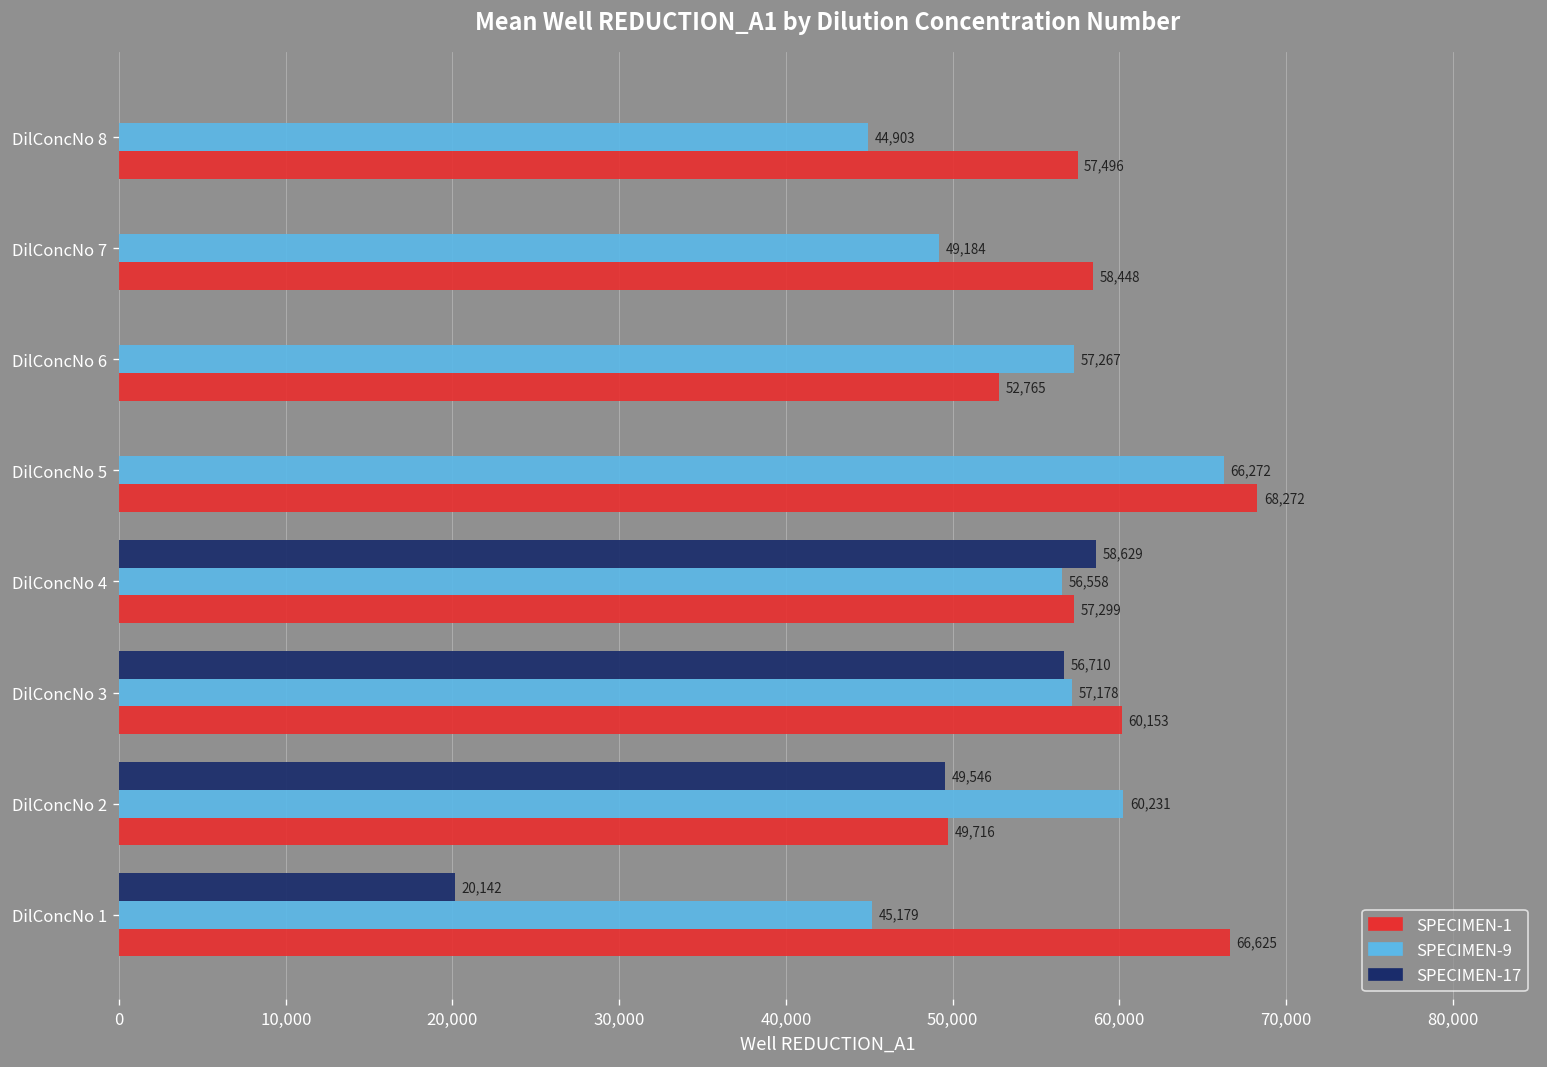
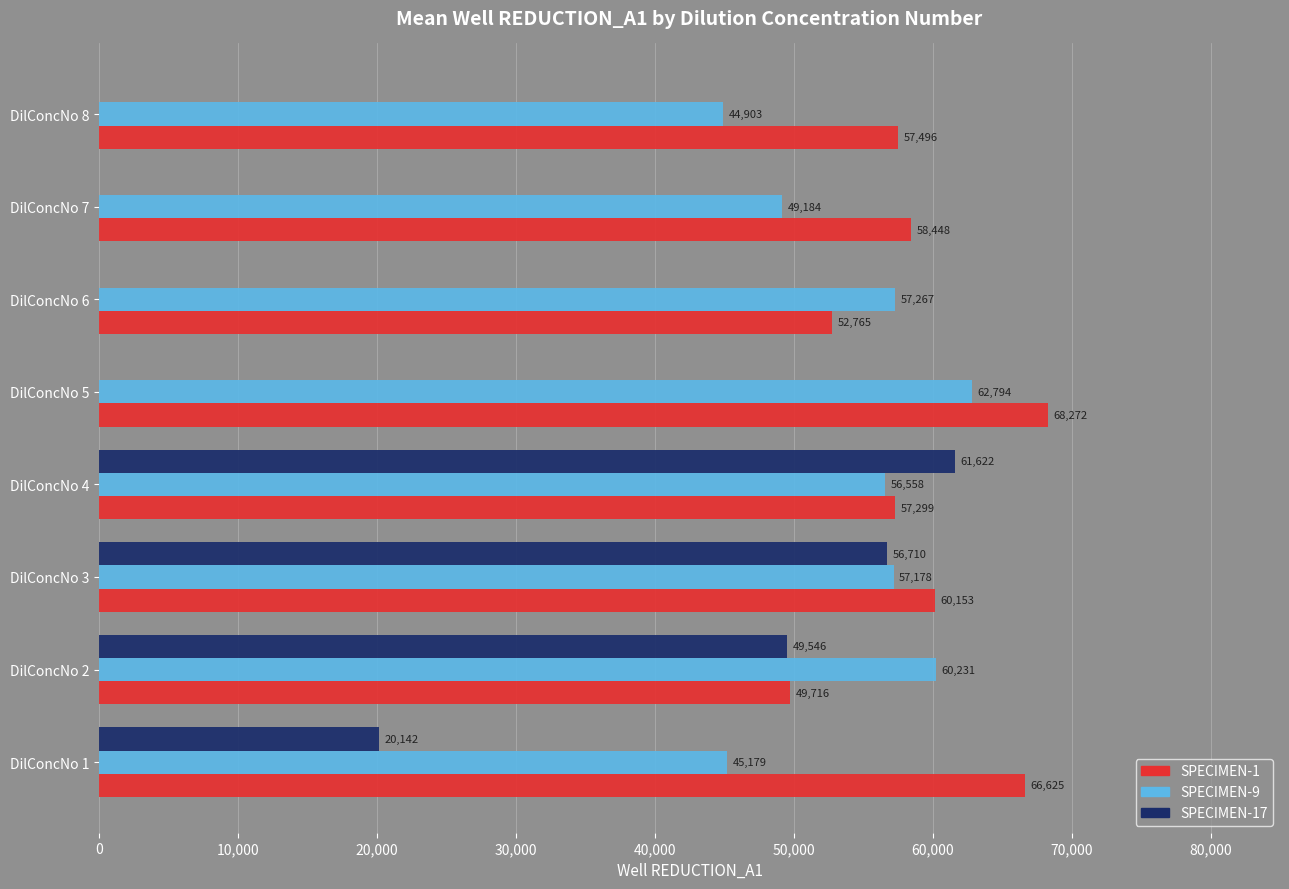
SPECIMEN-9, DilConcNo 5: 66,272 -> 62,794
SPECIMEN-17, DilConcNo 4: 58,629 -> 61,622
